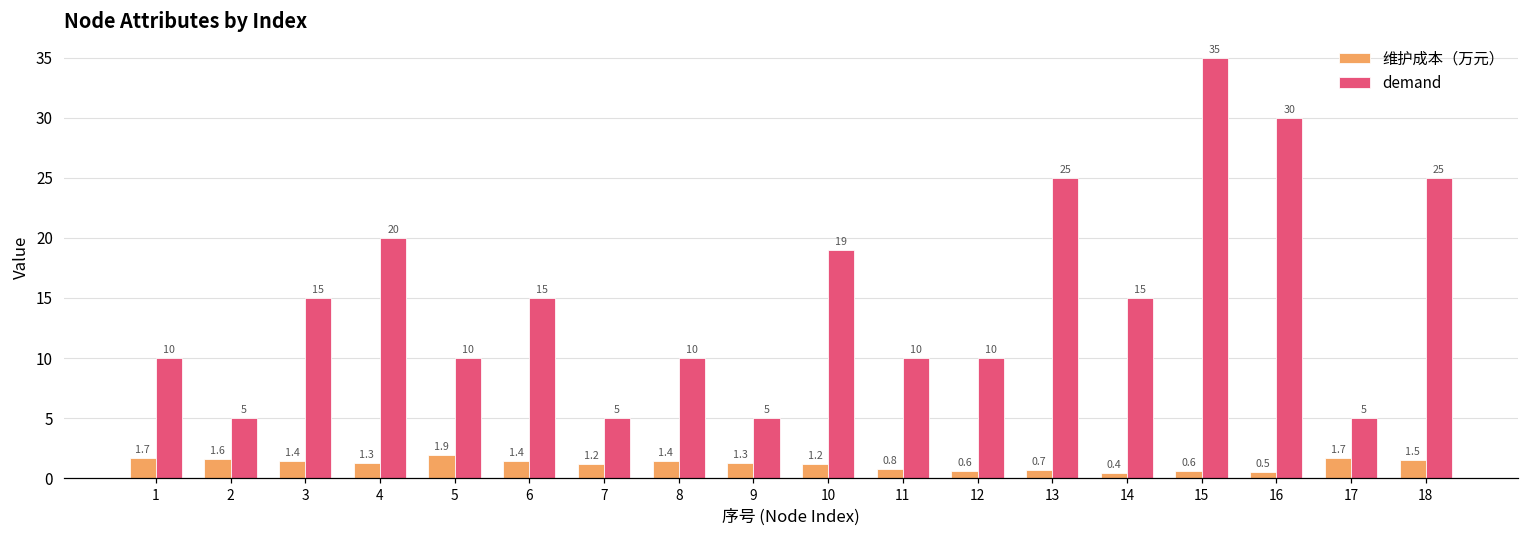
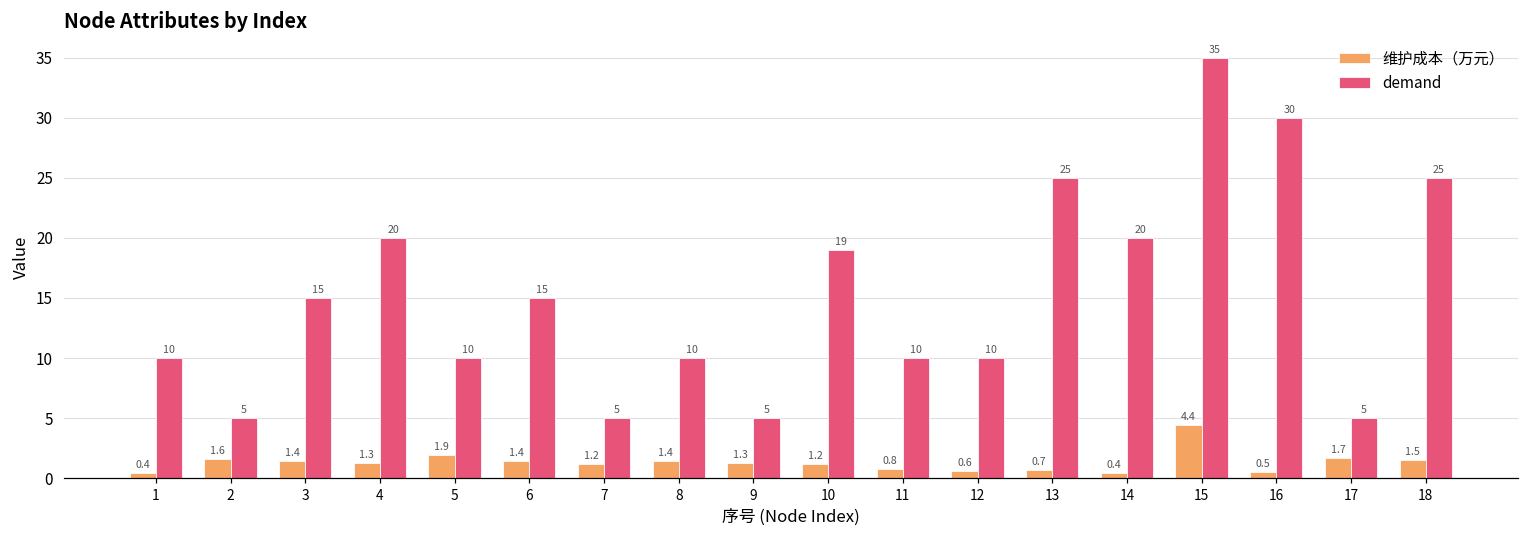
维护成本（万元）, 1: 1.7 -> 0.4
demand, 14: 15 -> 20
维护成本（万元）, 15: 0.6 -> 4.4
